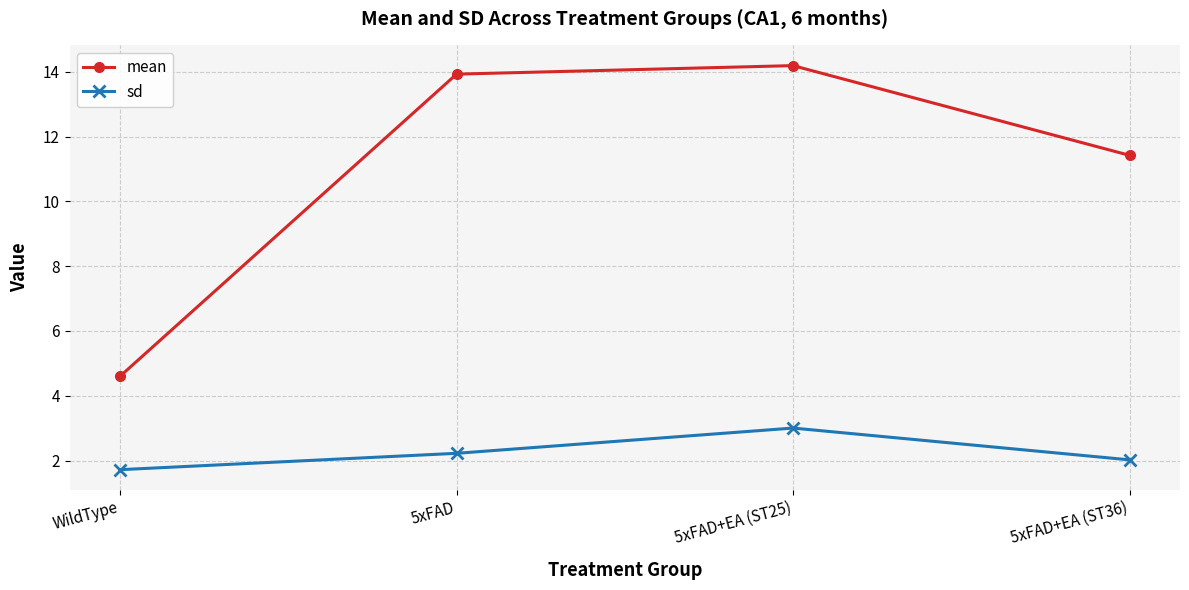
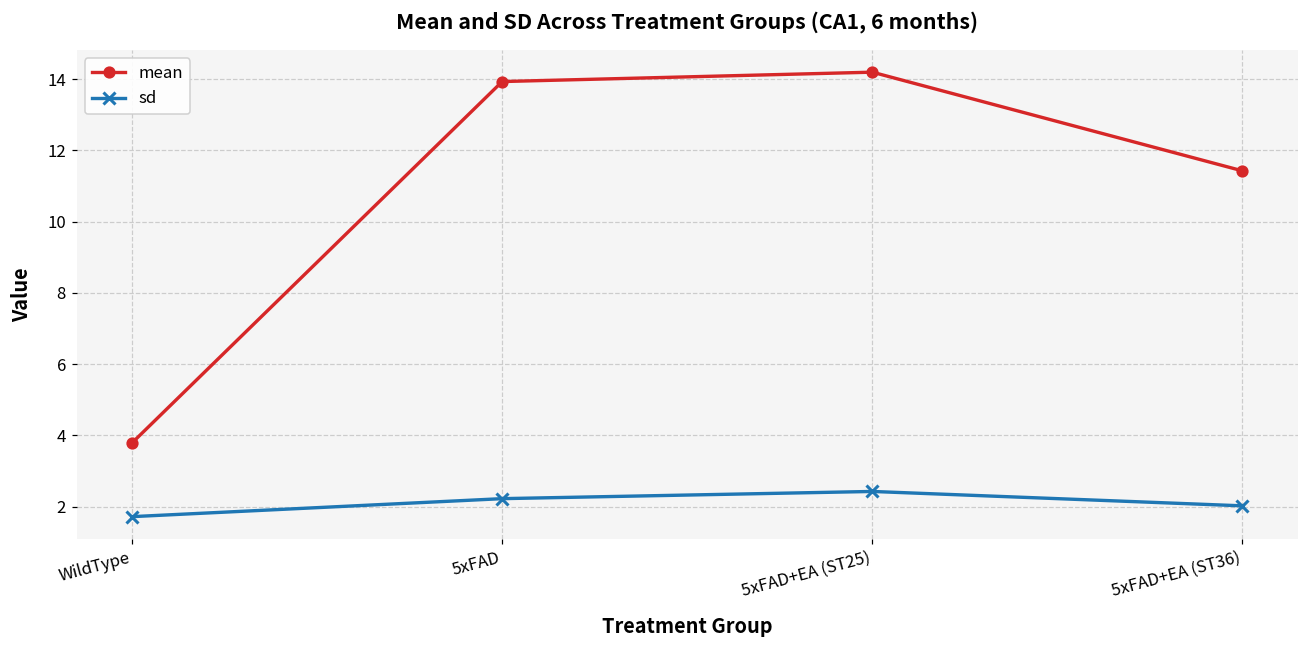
mean, WildType: 4.6 -> 3.8
sd, 5xFAD+EA (ST25): 3.0 -> 2.4
